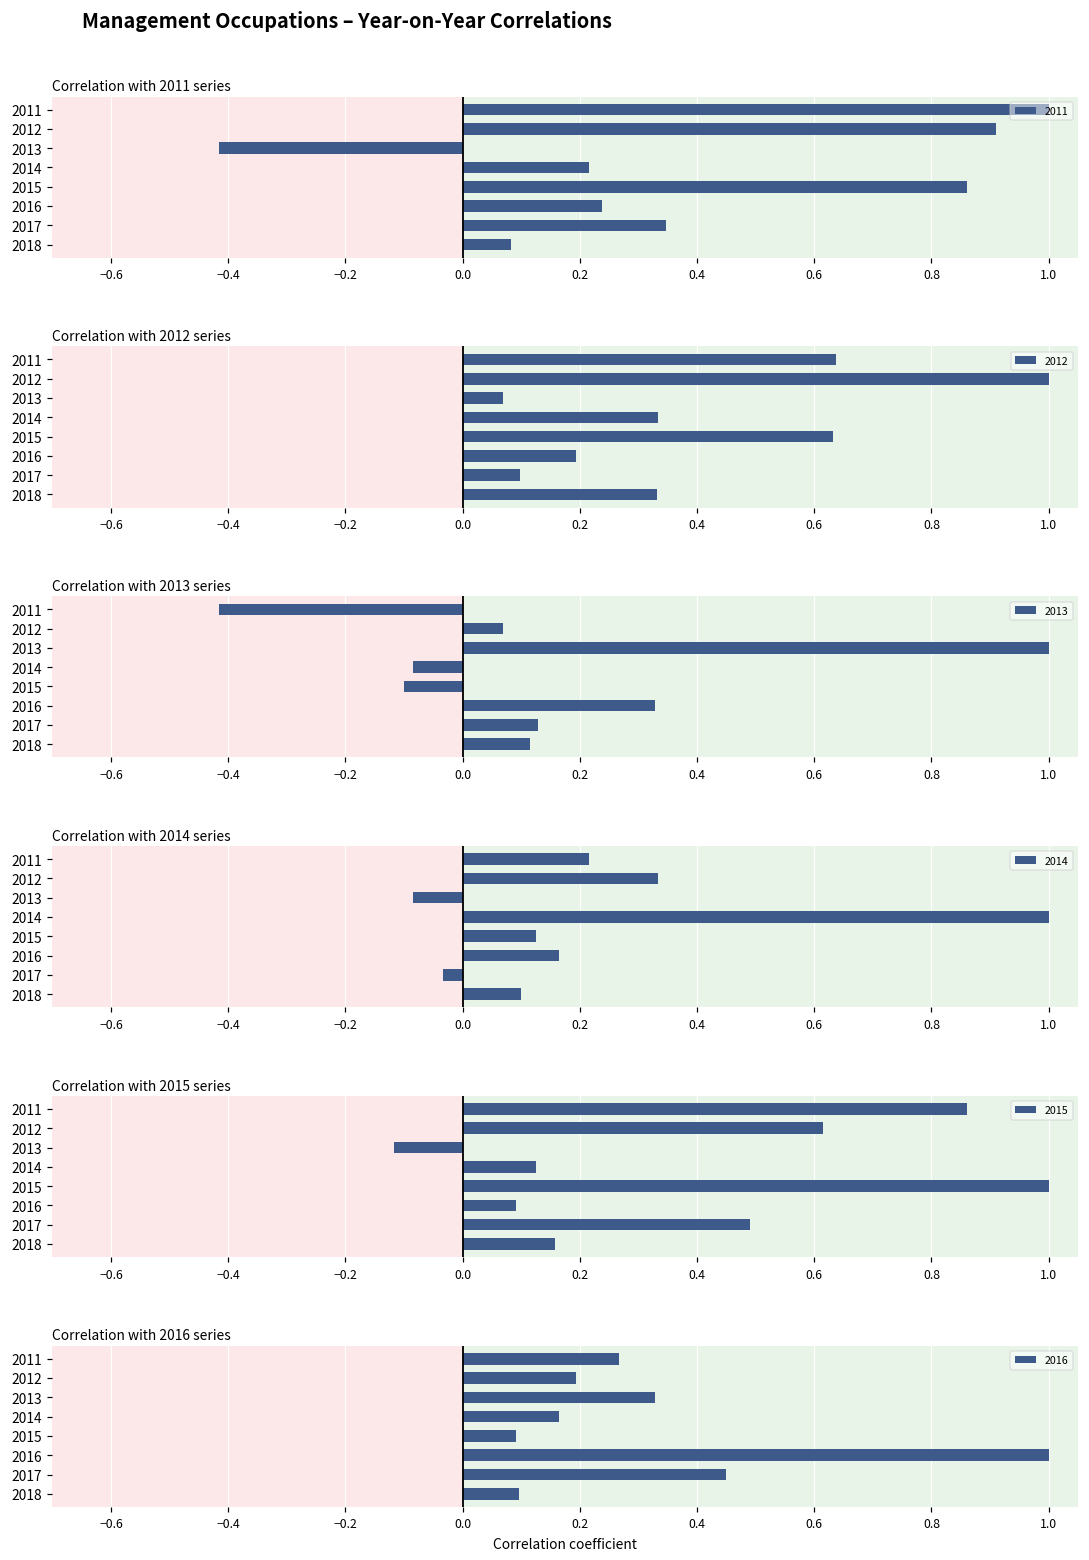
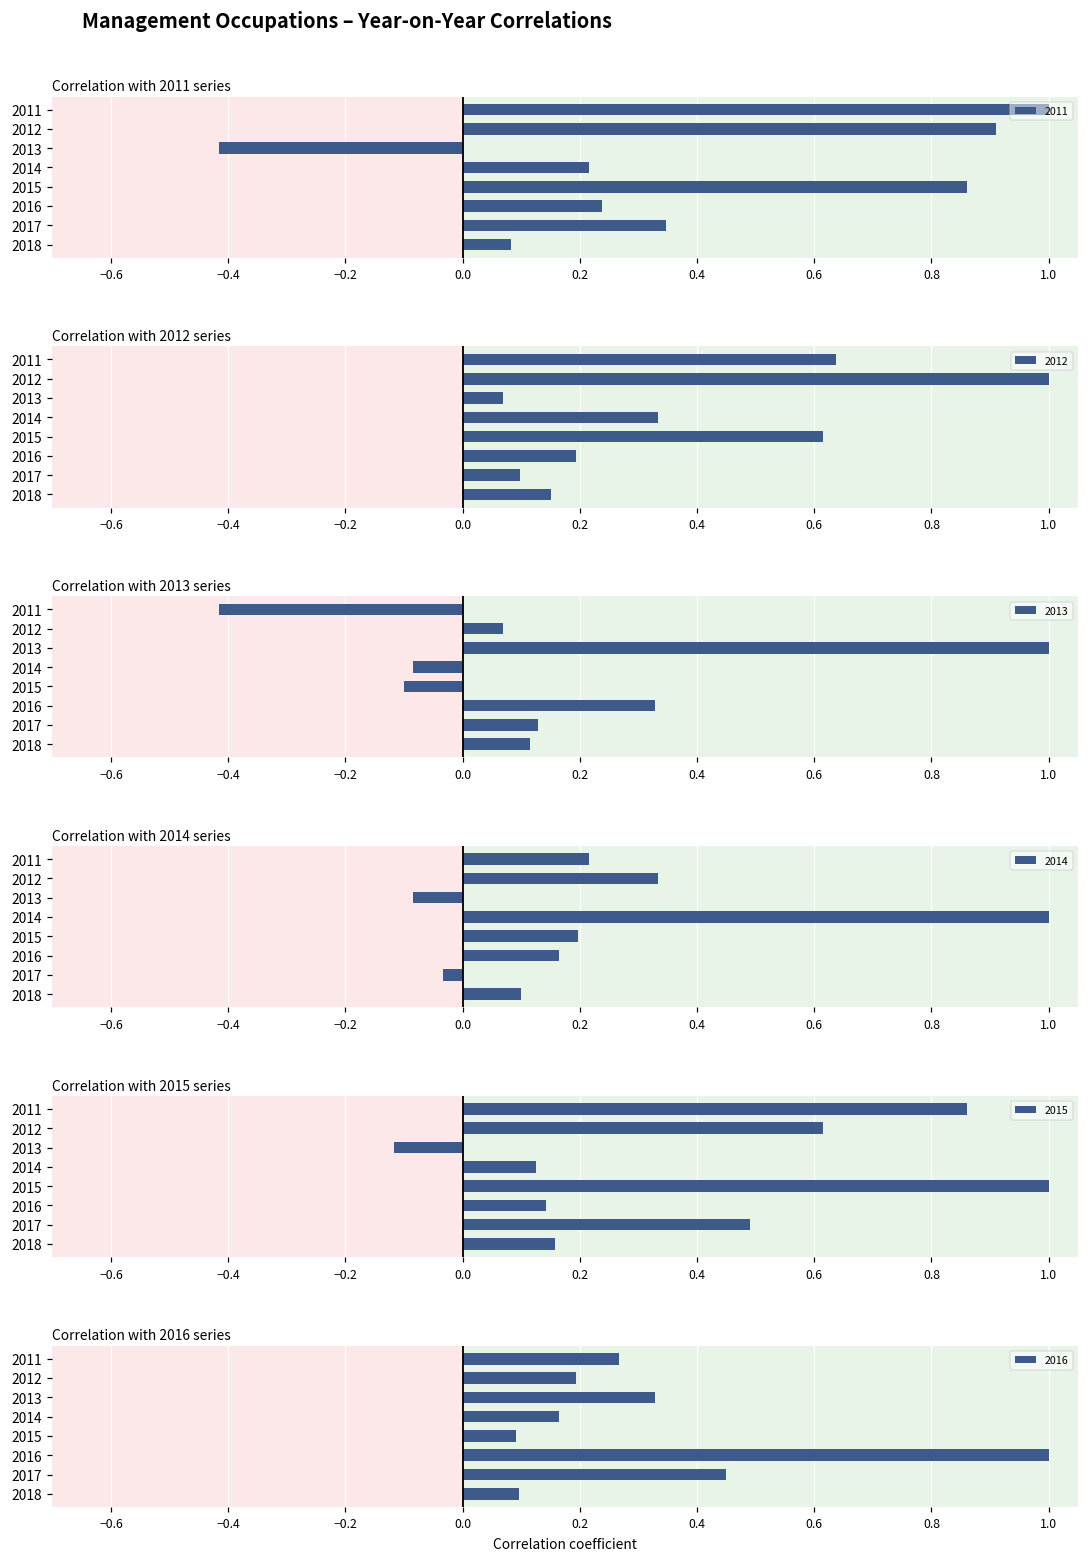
Correlation with 2012 series, 2015: 0.63 -> 0.61
Correlation with 2012 series, 2018: 0.33 -> 0.15
Correlation with 2014 series, 2015: 0.13 -> 0.20
Correlation with 2015 series, 2016: 0.09 -> 0.14
